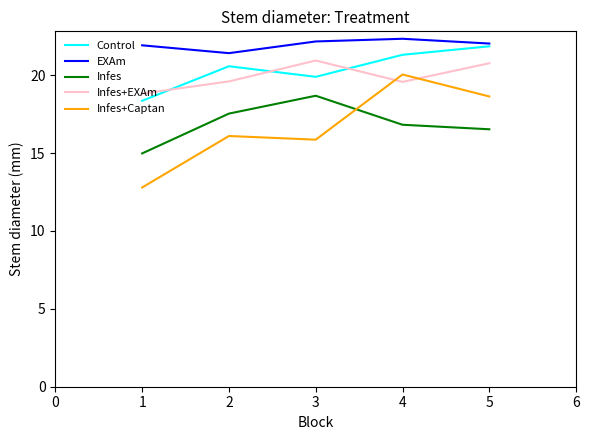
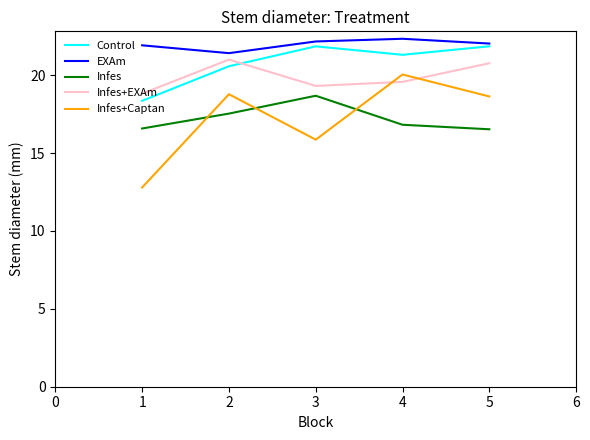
Infes, 1: 15.0 -> 16.6
Infes+EXAm, 2: 19.6 -> 21.0
Infes+Captan, 2: 16.1 -> 18.8
Control, 3: 19.9 -> 21.9
Infes+EXAm, 3: 20.9 -> 19.3
